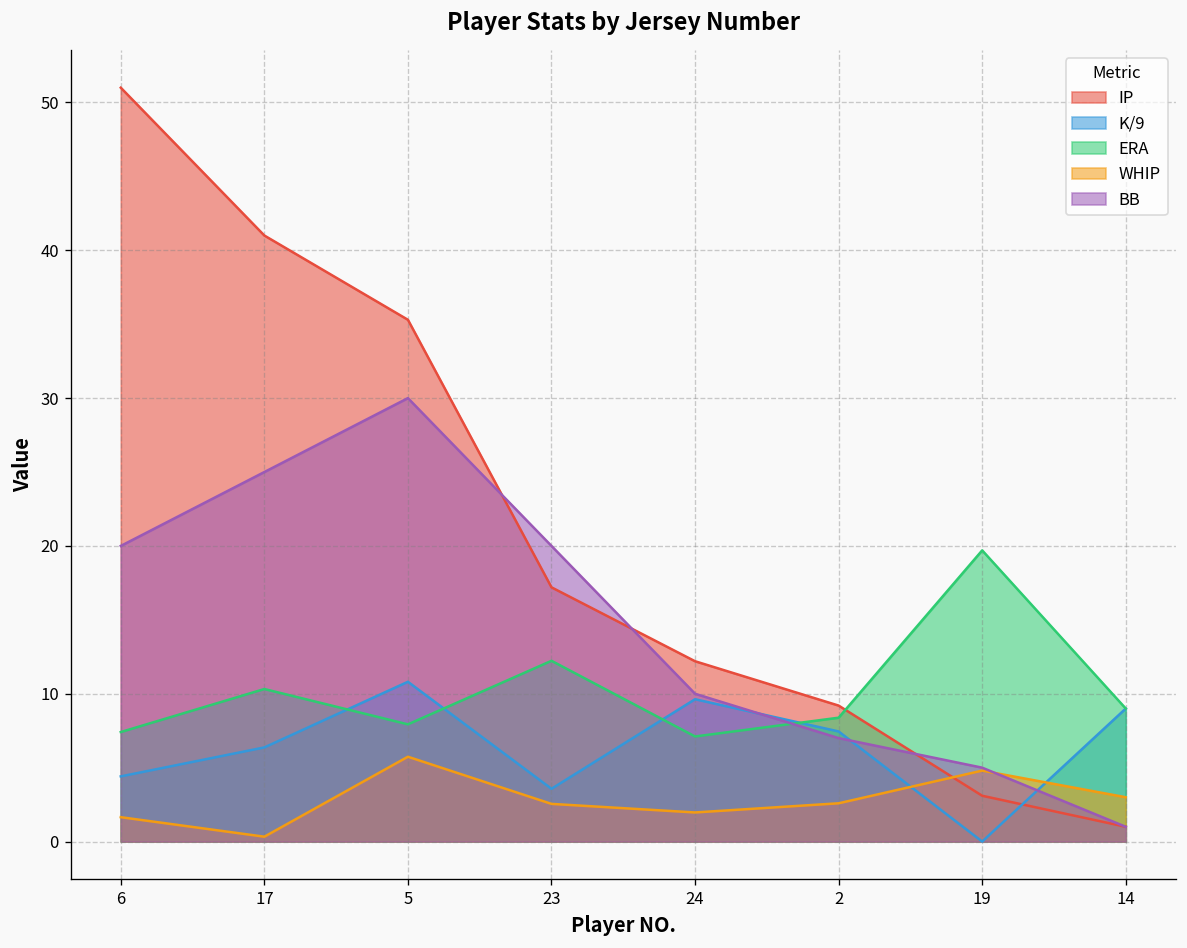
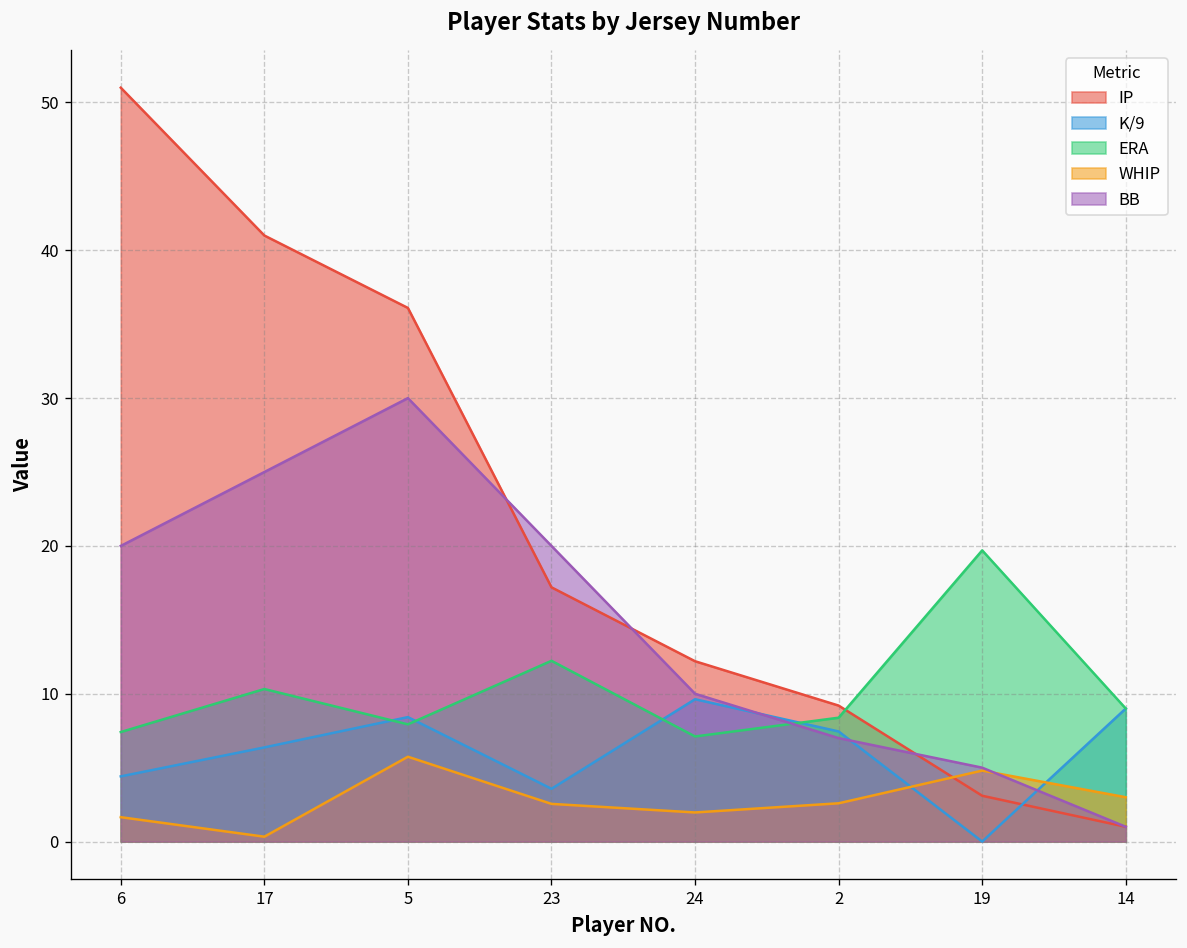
IP, 5: 35.3 -> 36.1
K/9, 5: 10.8 -> 8.4
